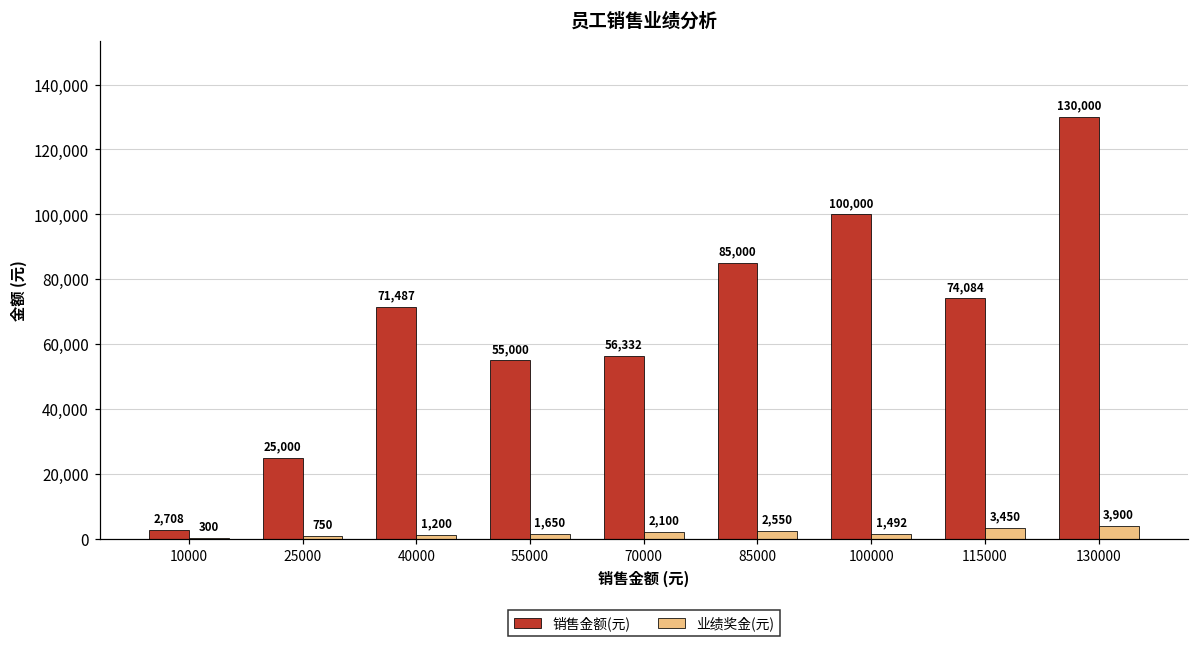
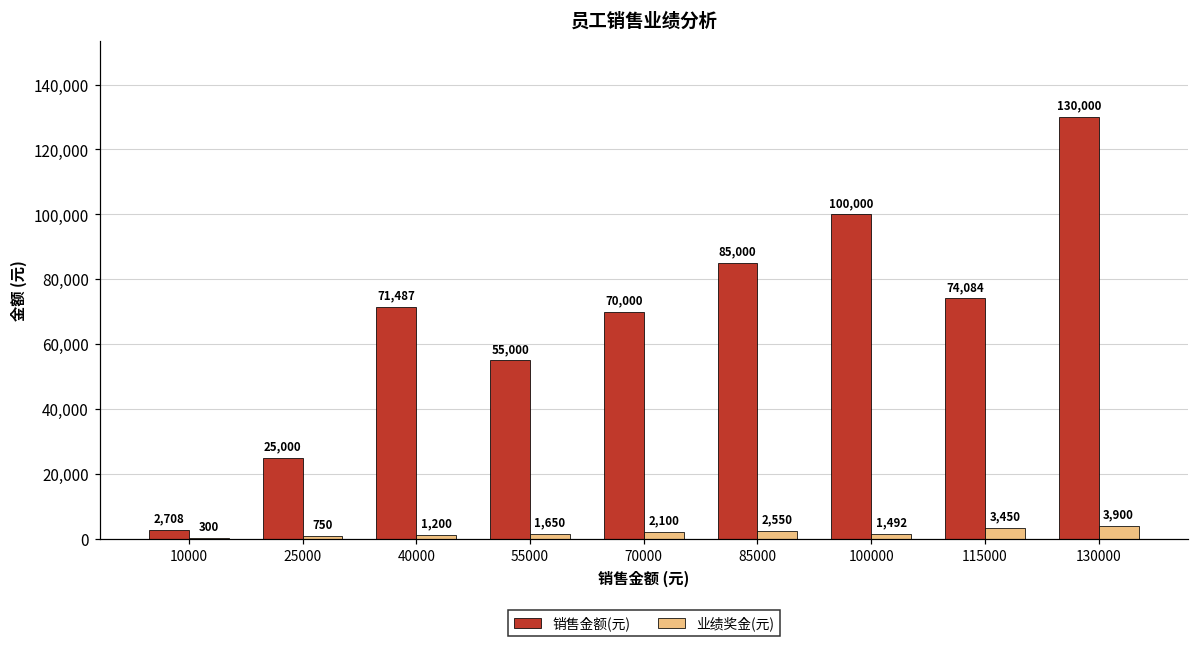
销售金额(元), 70000: 56,332 -> 70,000
